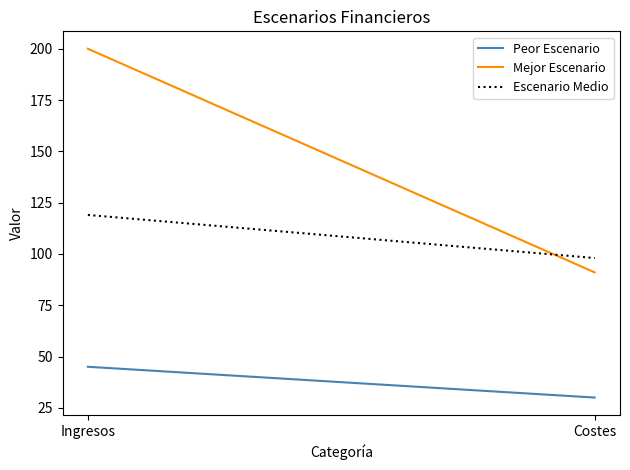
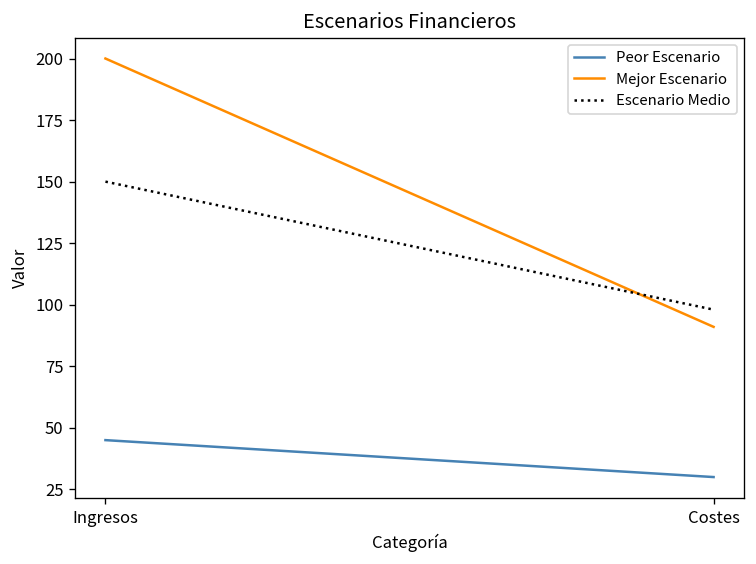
Escenario Medio, Ingresos: 119 -> 150
